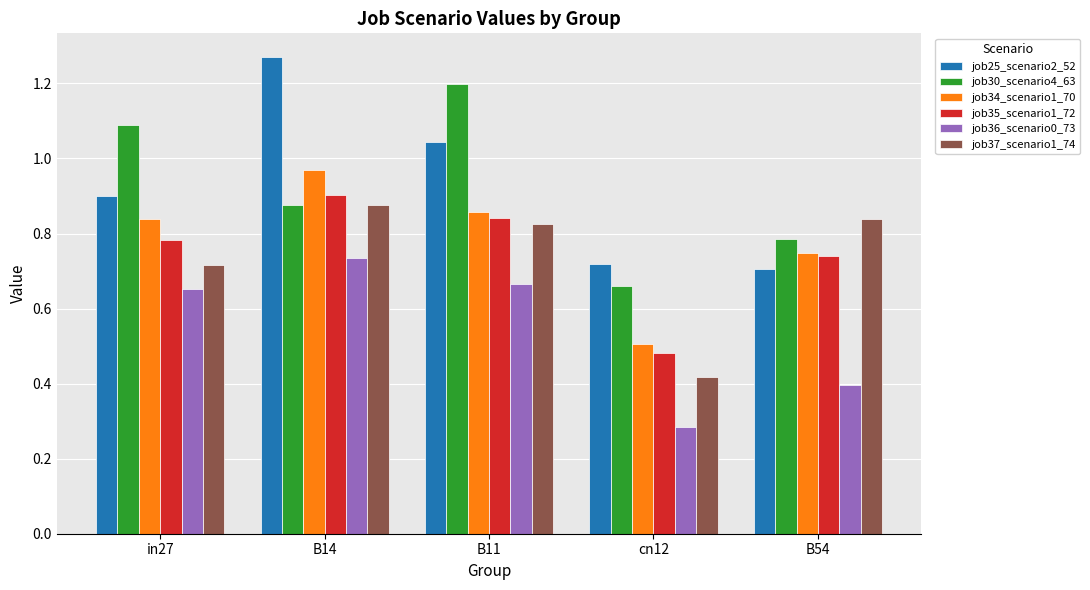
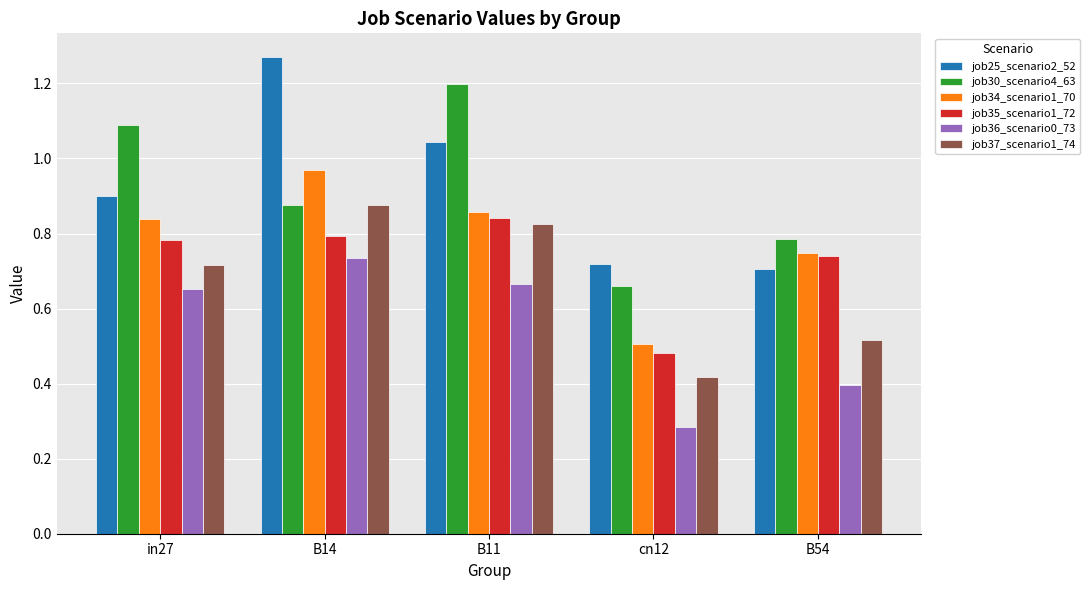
job35_scenario1_72, B14: 0.90 -> 0.79
job37_scenario1_74, B54: 0.84 -> 0.52
